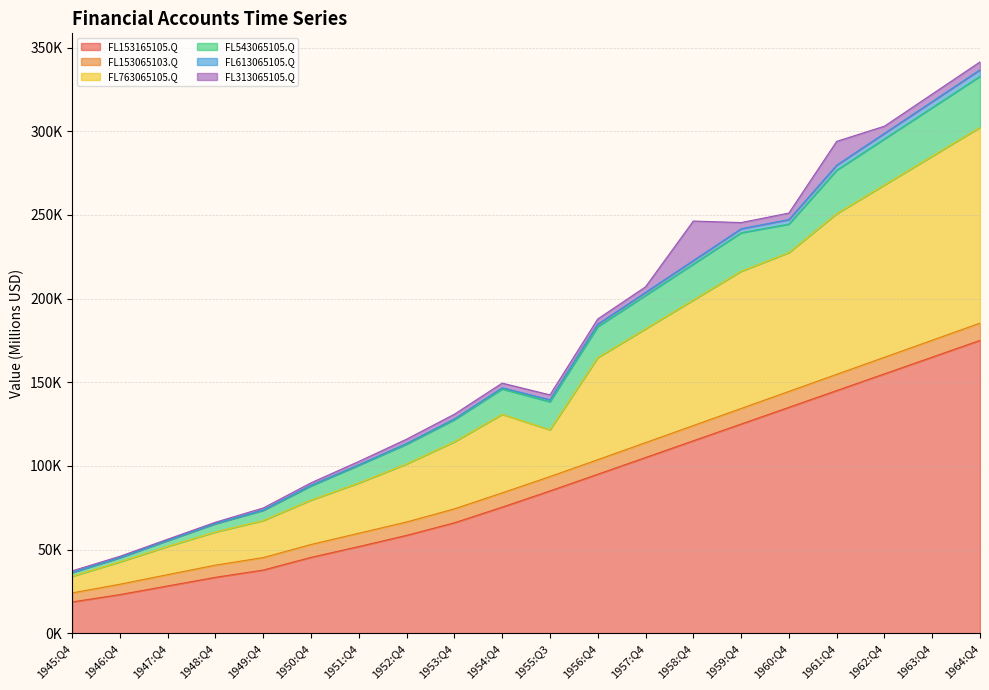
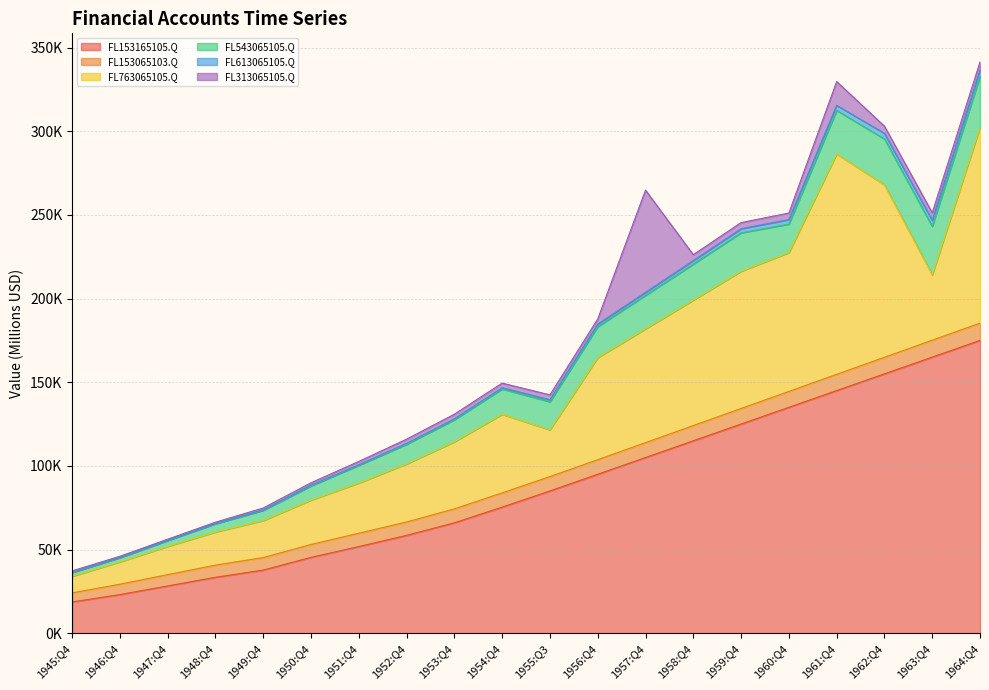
FL313065105.Q, 1957:Q4: 3000 -> 61000
FL313065105.Q, 1958:Q4: 24000 -> 4000
FL763065105.Q, 1961:Q4: 96000 -> 132000
FL763065105.Q, 1963:Q4: 110000 -> 39000
